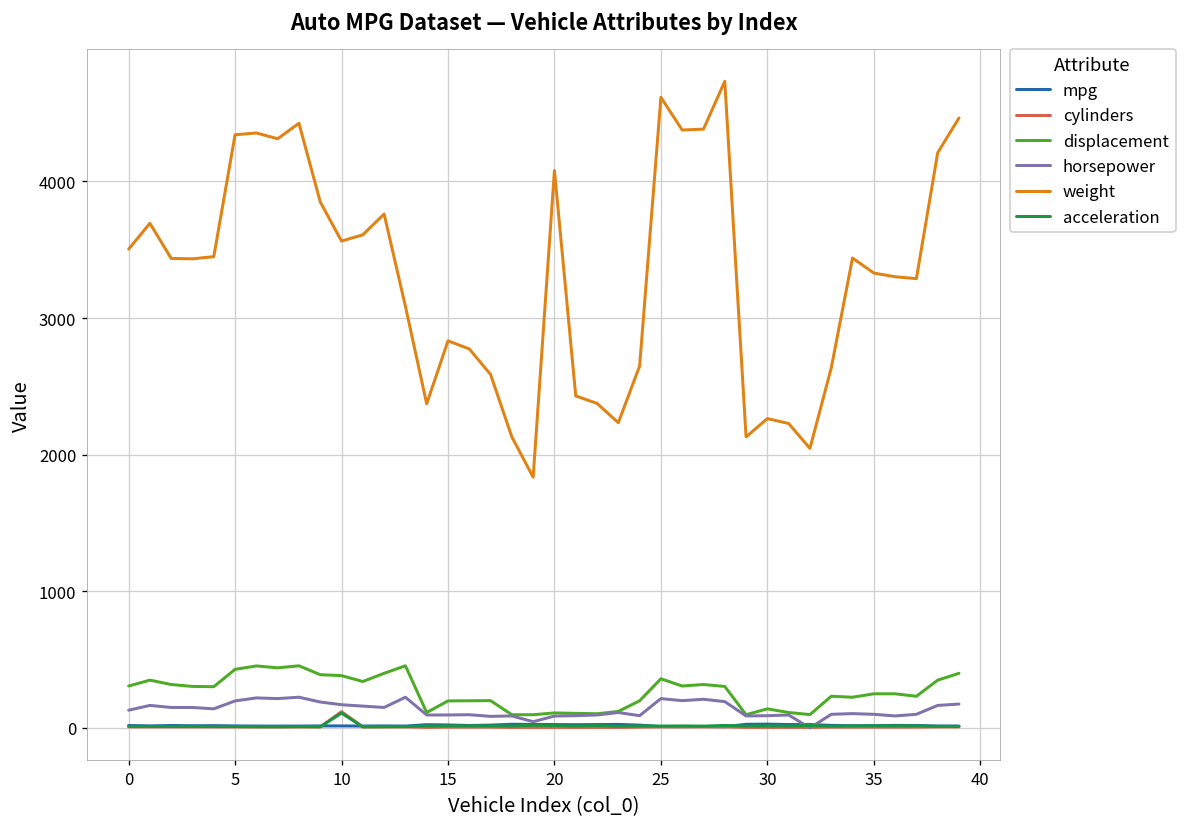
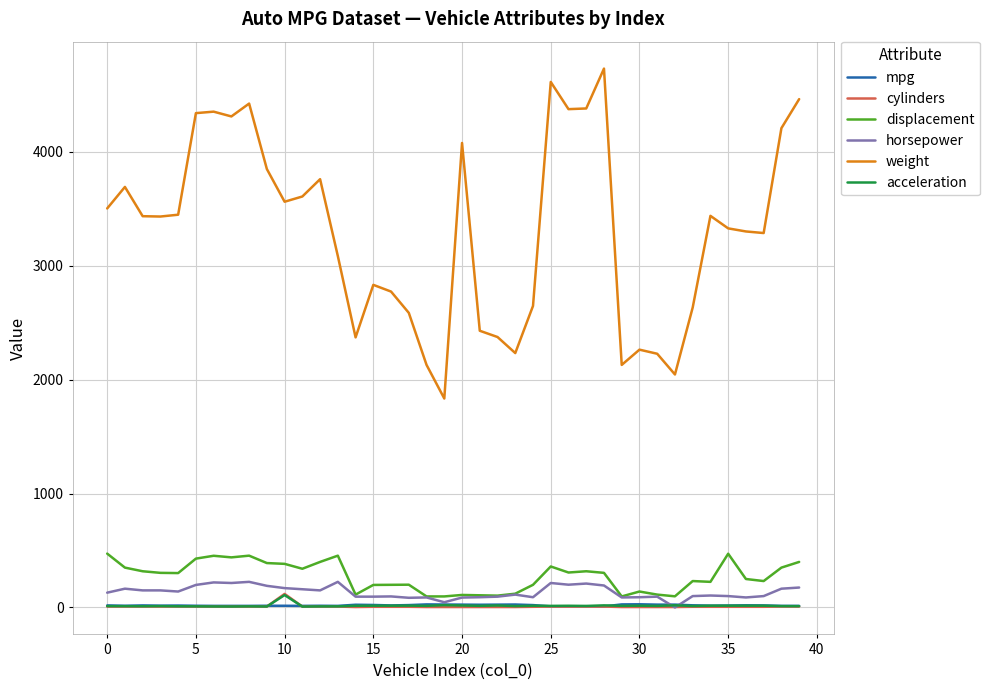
displacement, 0: 310 -> 470
displacement, 35: 250 -> 470
